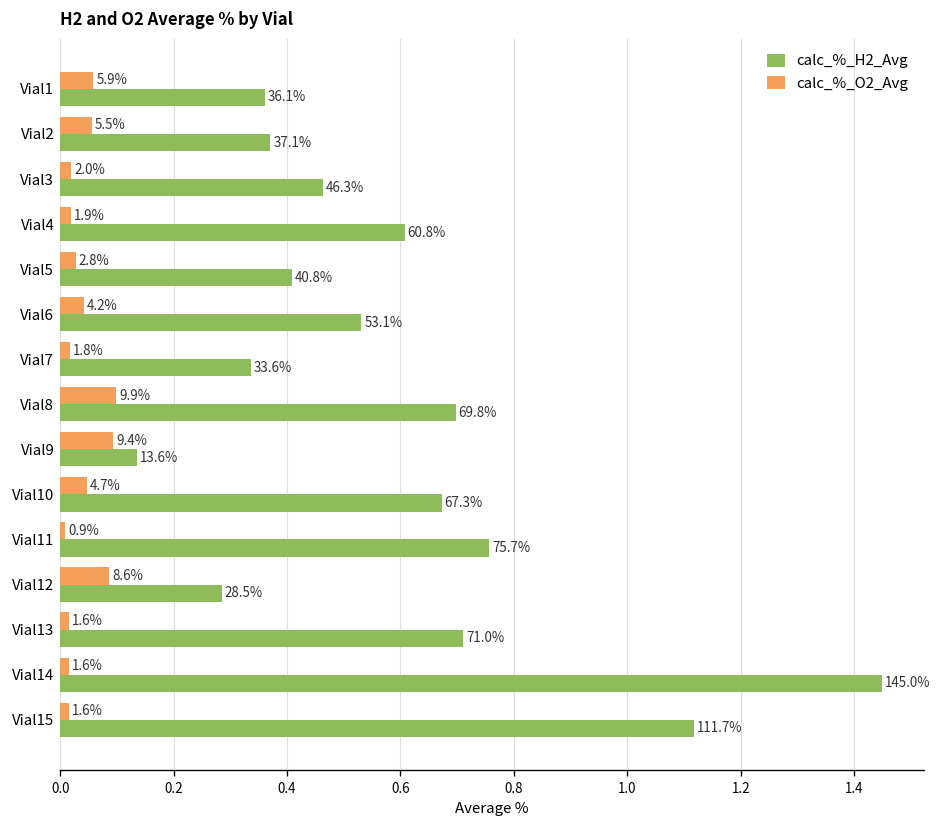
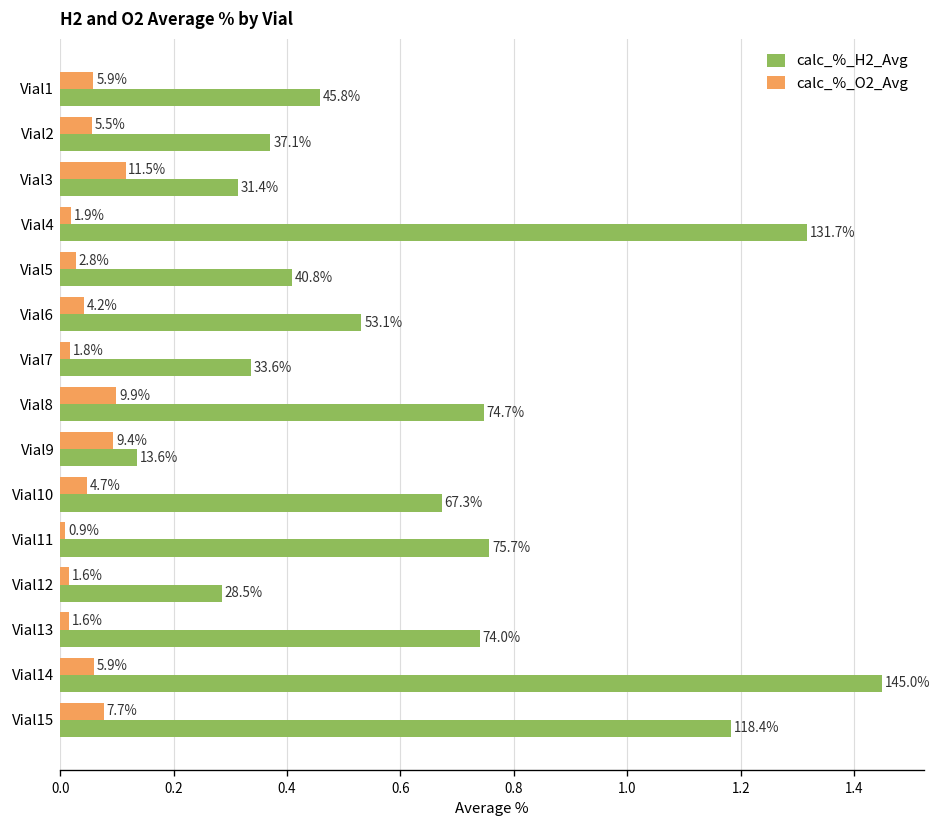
calc_%_H2_Avg, Vial1: 36.1% -> 45.8%
calc_%_O2_Avg, Vial3: 2.0% -> 11.5%
calc_%_H2_Avg, Vial3: 46.3% -> 31.4%
calc_%_H2_Avg, Vial4: 60.8% -> 131.7%
calc_%_H2_Avg, Vial8: 69.8% -> 74.7%
calc_%_O2_Avg, Vial12: 8.6% -> 1.6%
calc_%_H2_Avg, Vial13: 71.0% -> 74.0%
calc_%_O2_Avg, Vial14: 1.6% -> 5.9%
calc_%_O2_Avg, Vial15: 1.6% -> 7.7%
calc_%_H2_Avg, Vial15: 111.7% -> 118.4%
